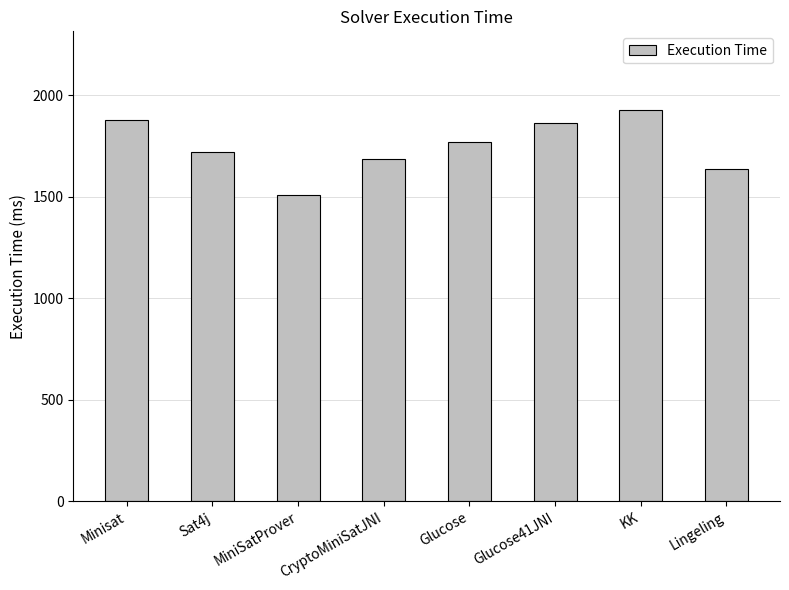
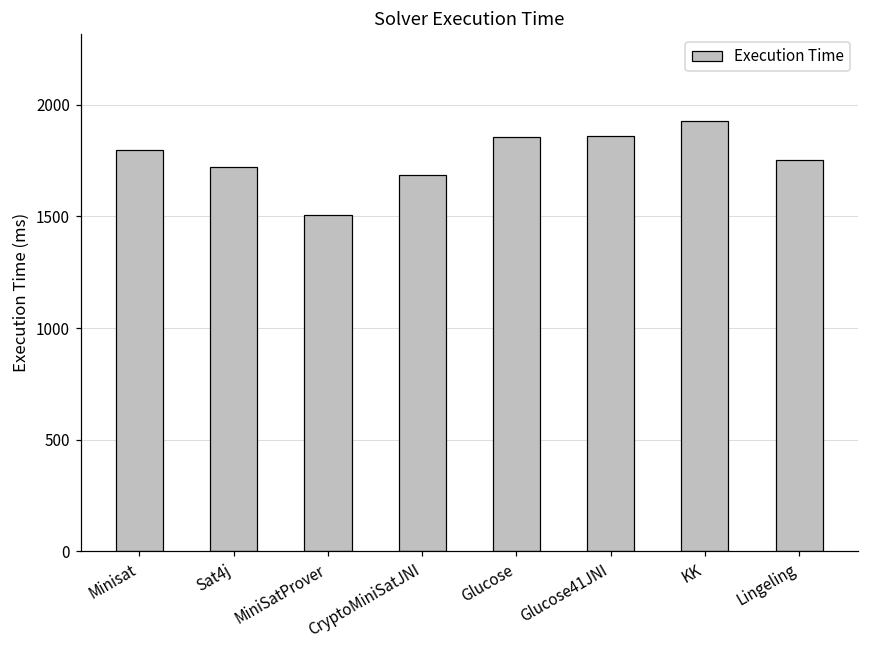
Minisat: 1880 -> 1800
Glucose: 1770 -> 1860
Lingeling: 1640 -> 1750
